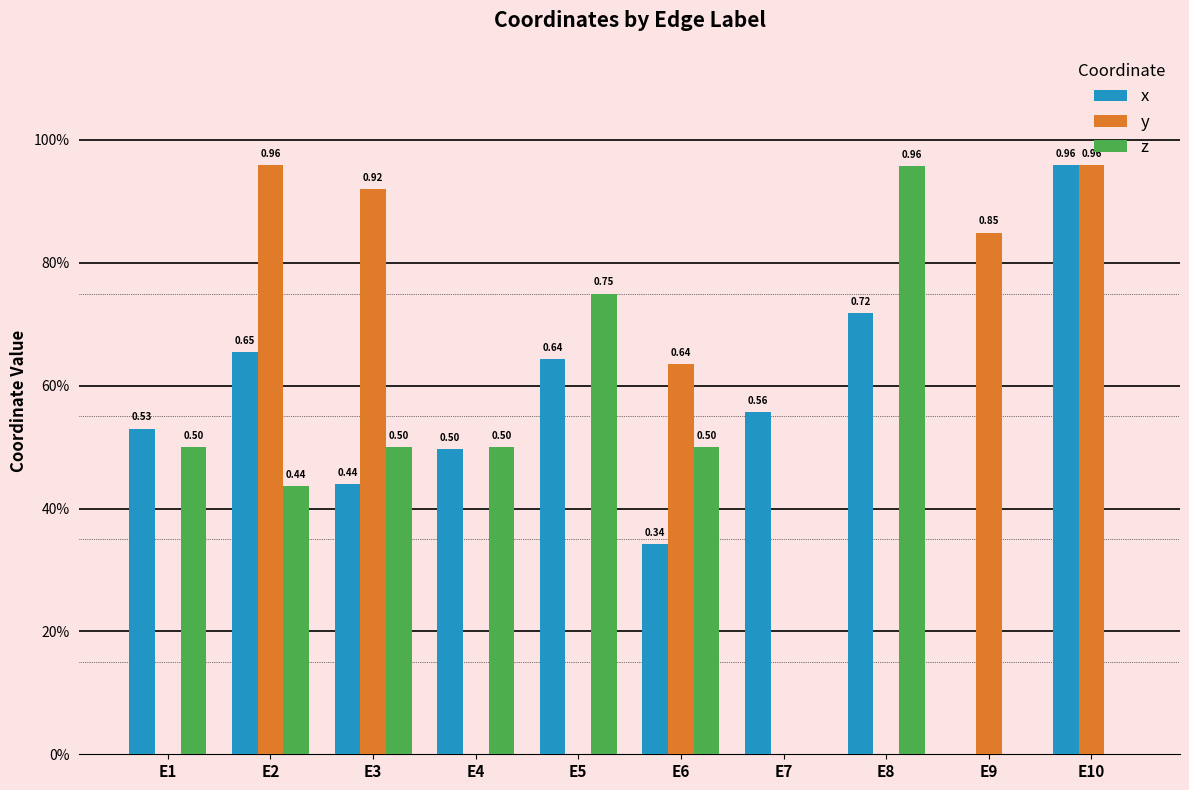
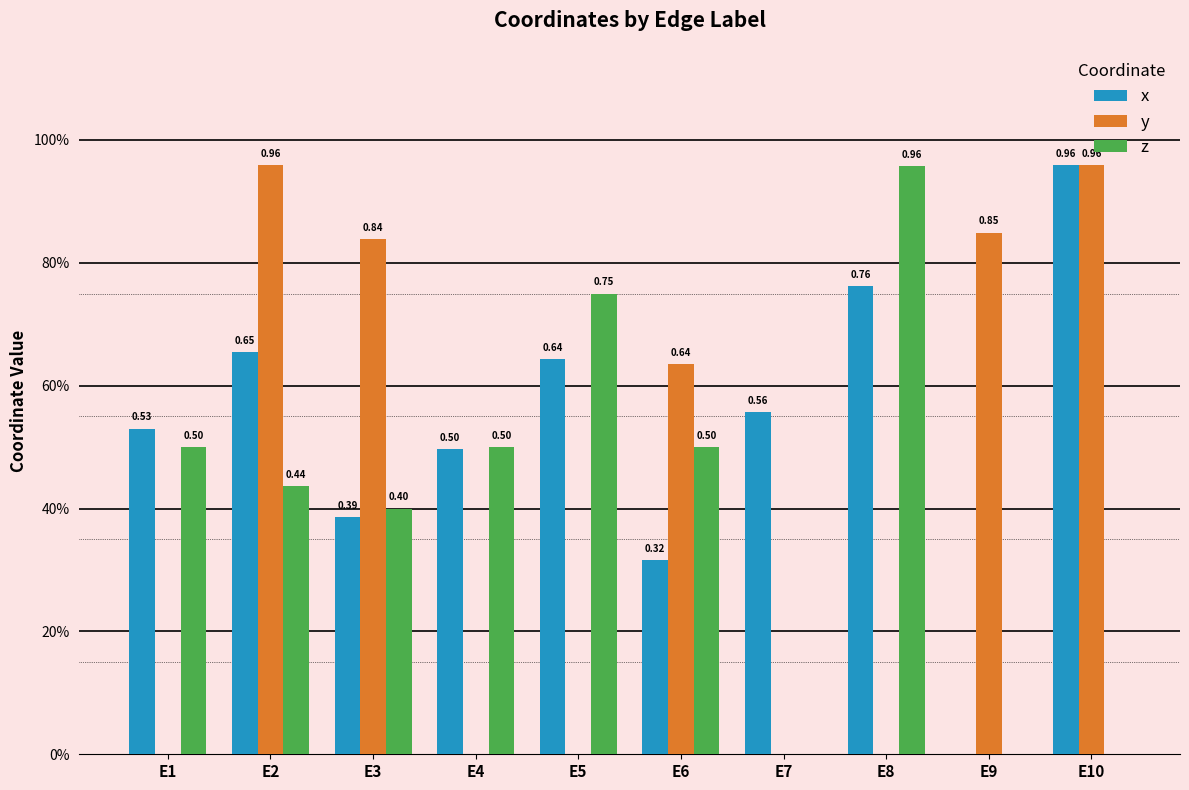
x, E3: 0.44 -> 0.39
y, E3: 0.92 -> 0.84
z, E3: 0.50 -> 0.40
x, E6: 0.34 -> 0.32
x, E8: 0.72 -> 0.76
